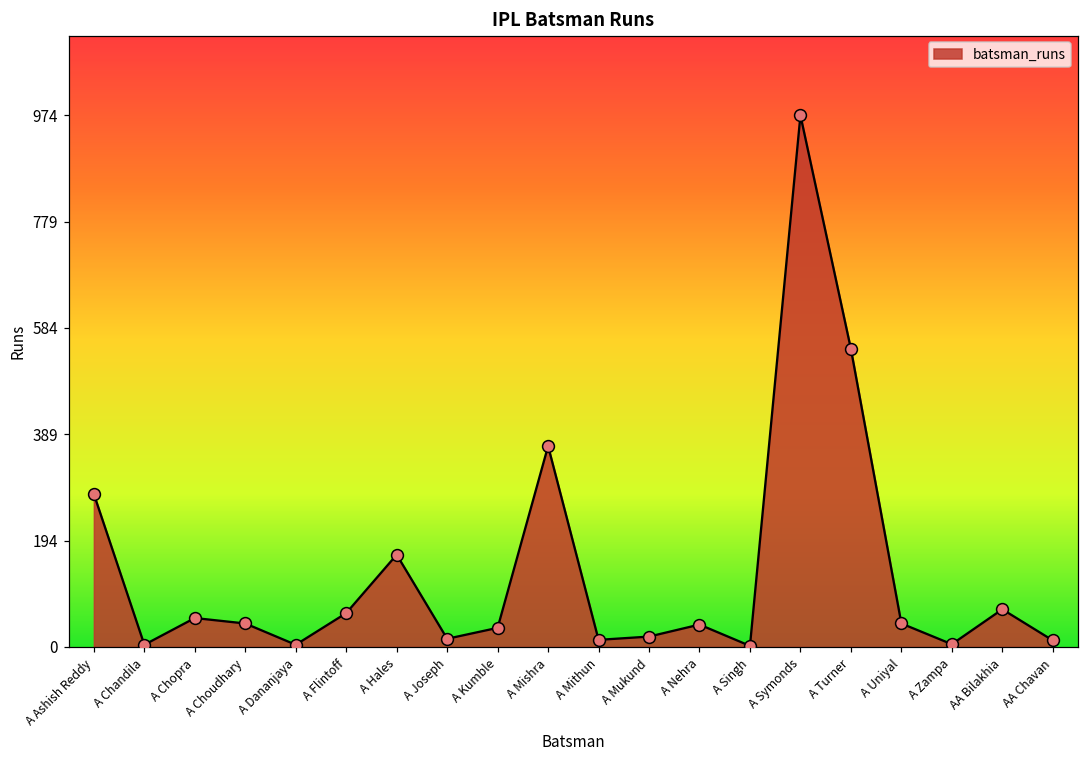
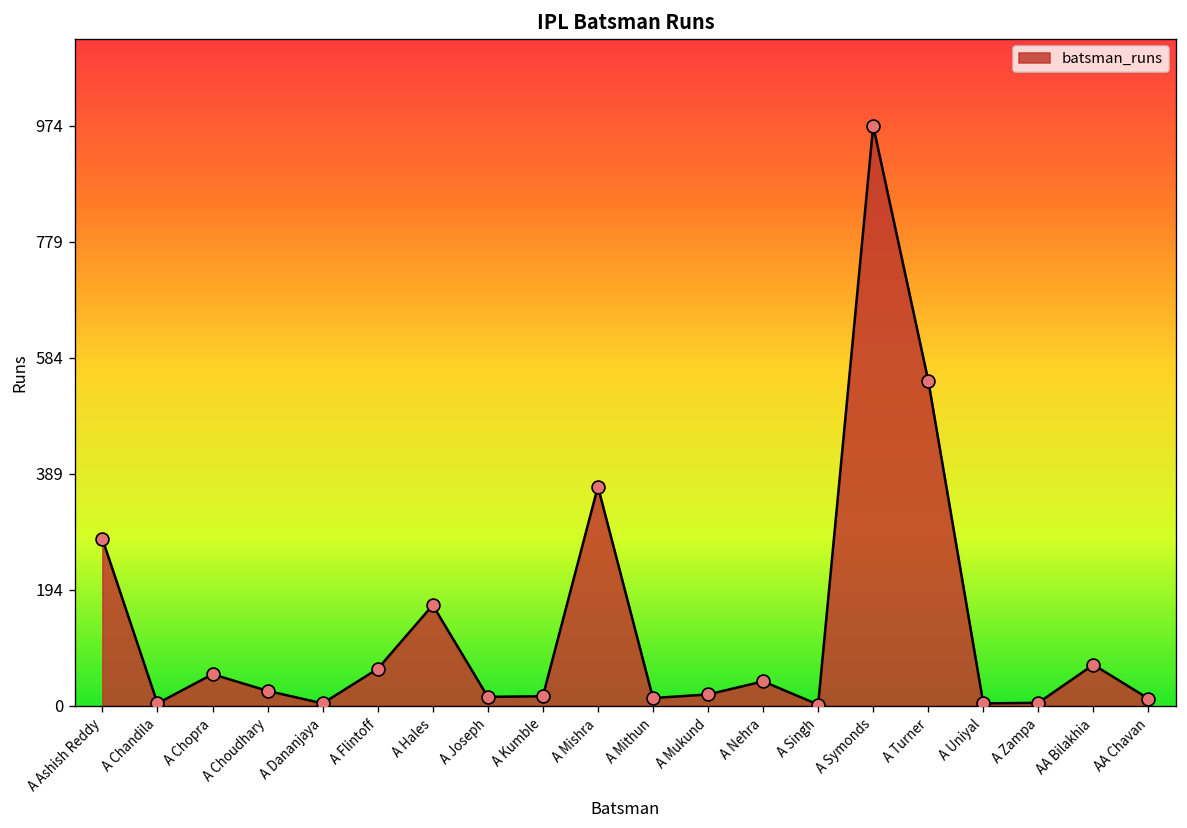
A Choudhary: 40 -> 30
A Kumble: 40 -> 20
A Uniyal: 40 -> 0
